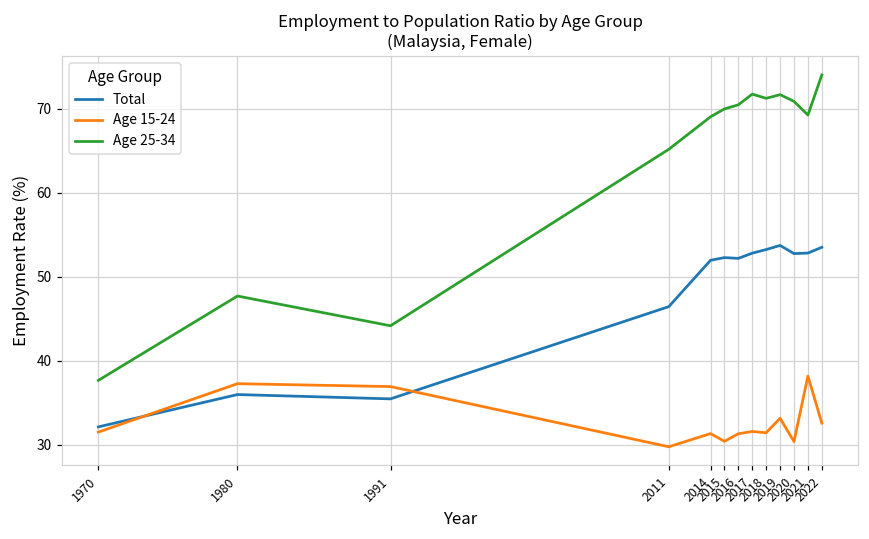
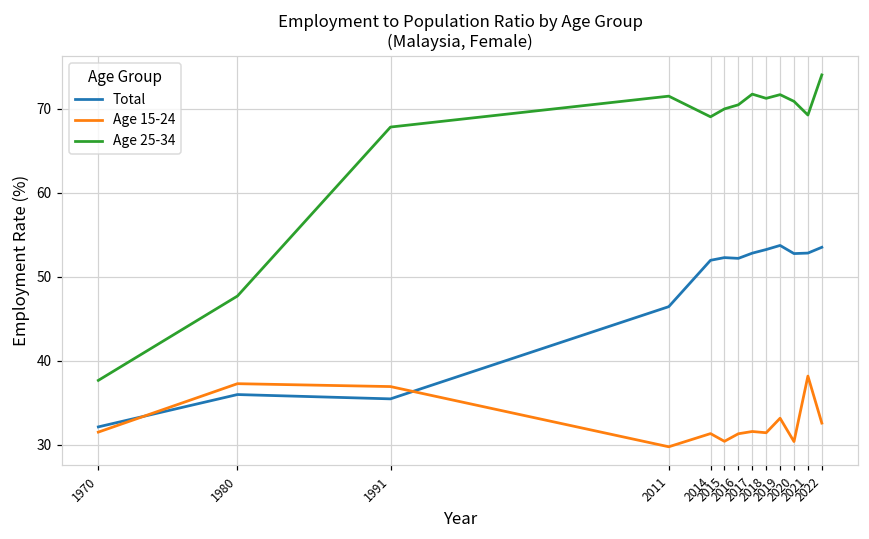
Age 25-34, 1991: 44 -> 68
Age 25-34, 2011: 65 -> 72
